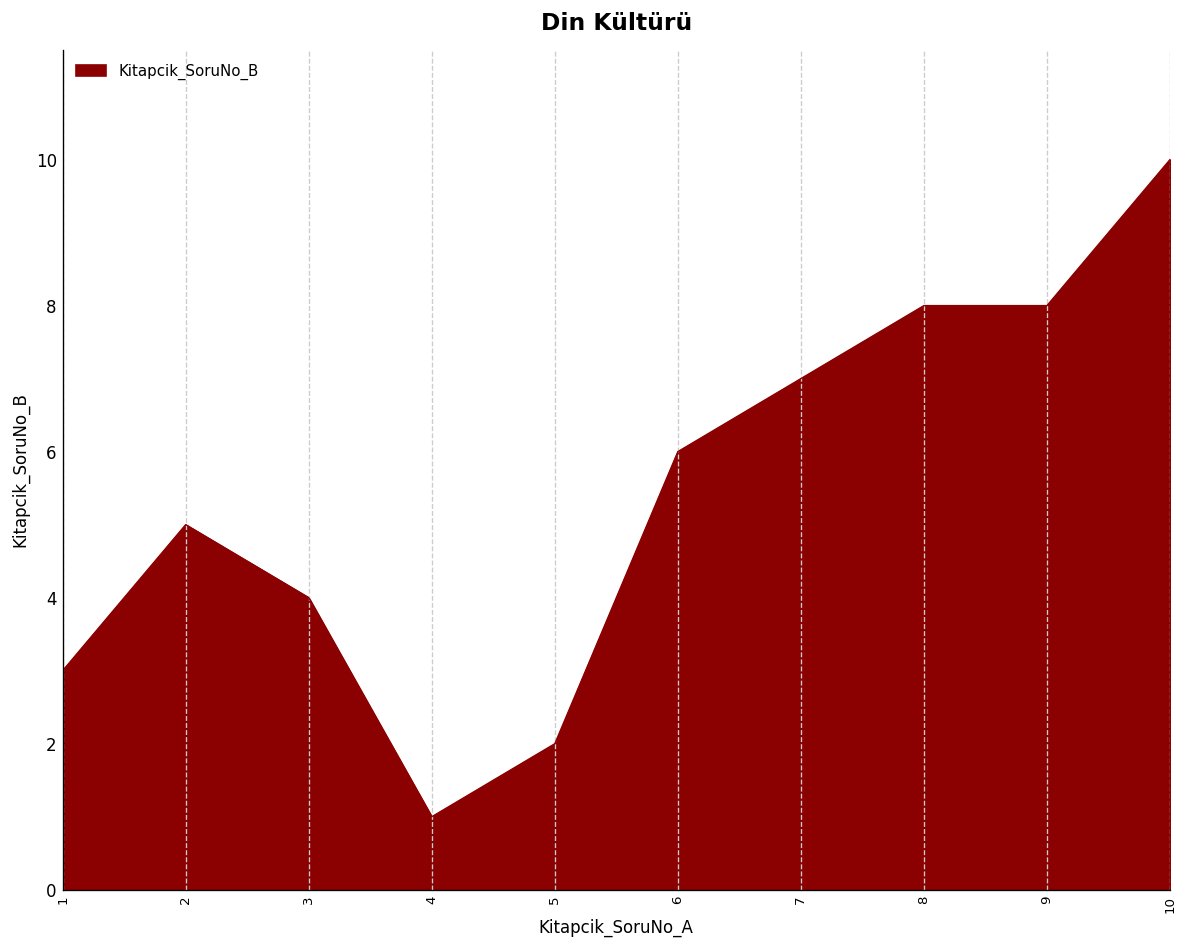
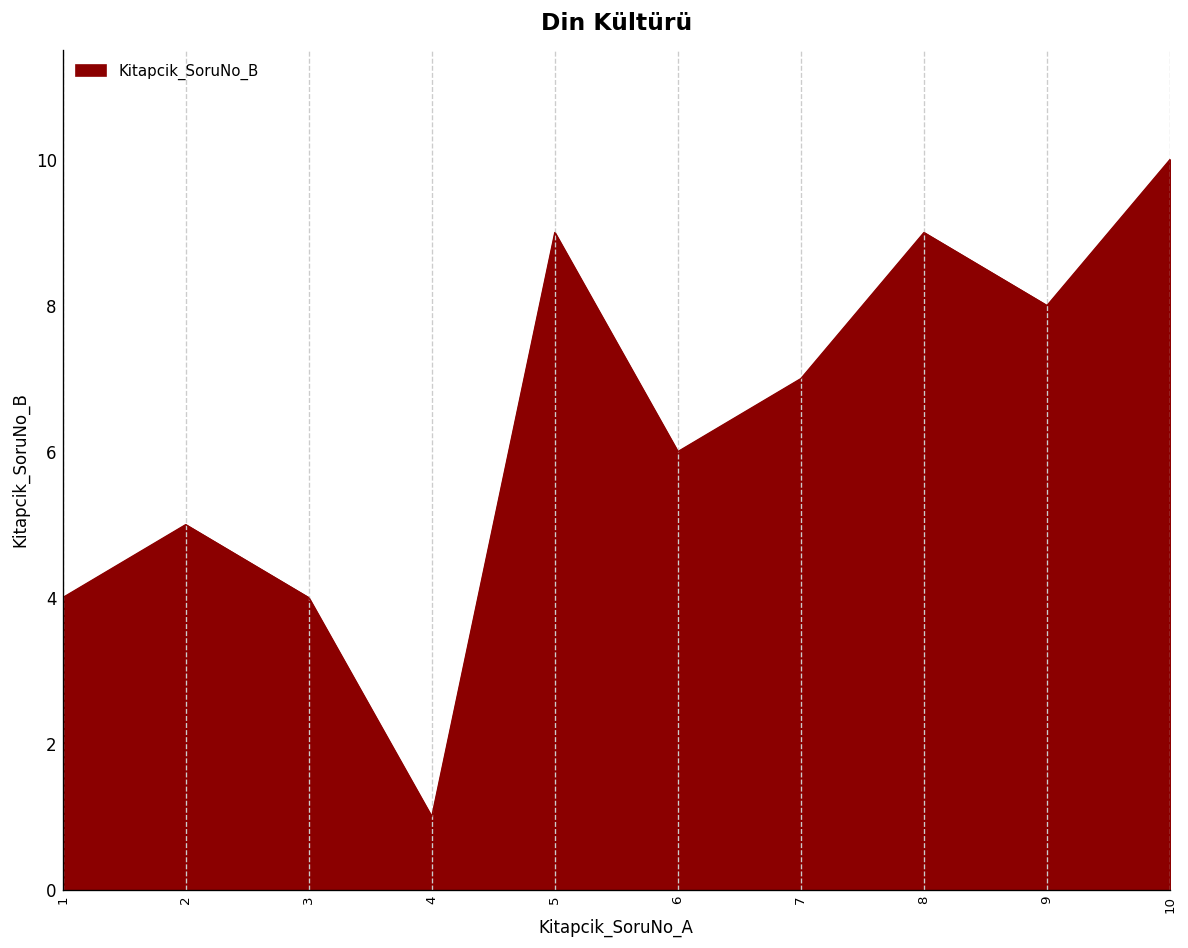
1: 3 -> 4
5: 2 -> 9
8: 8 -> 9
